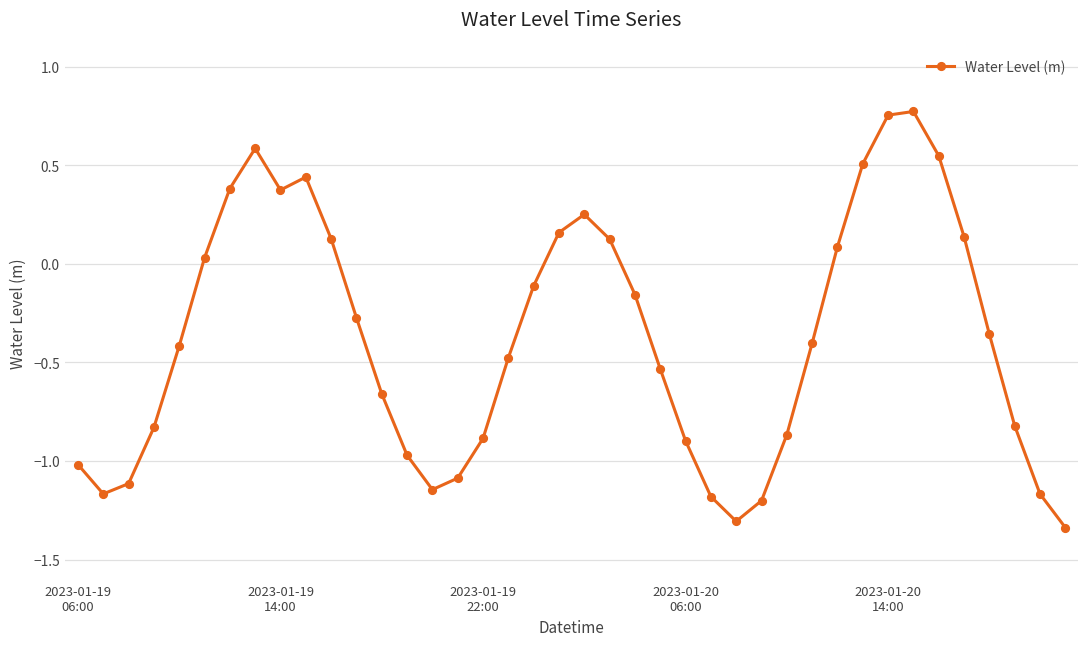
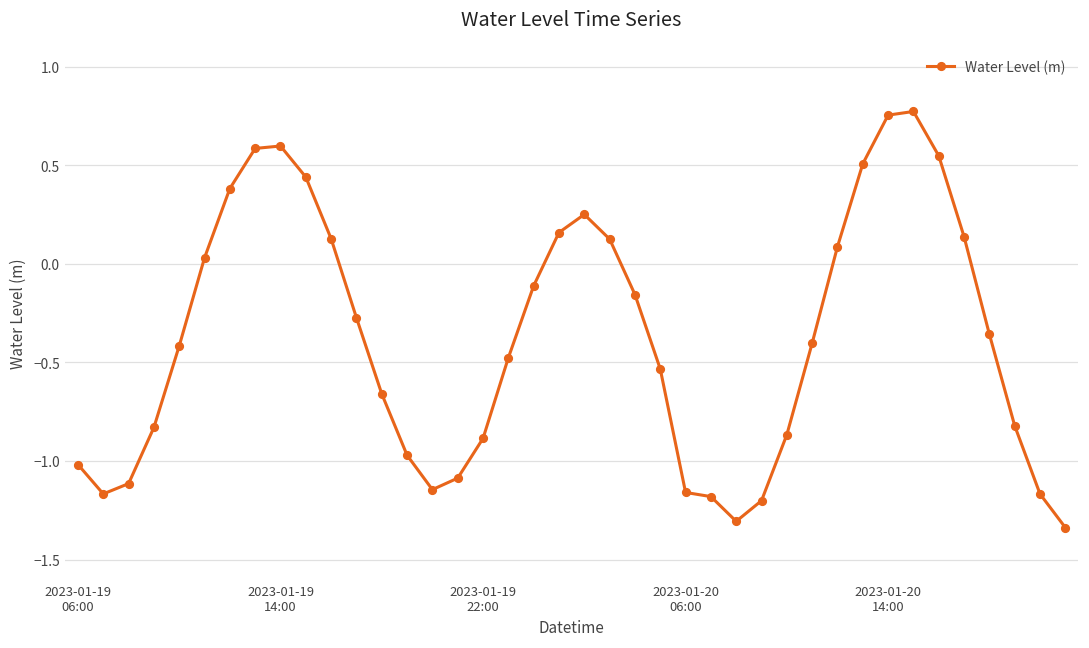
2023-01-19 14:00: 0.37 -> 0.60
2023-01-20 06:00: -0.90 -> -1.16
